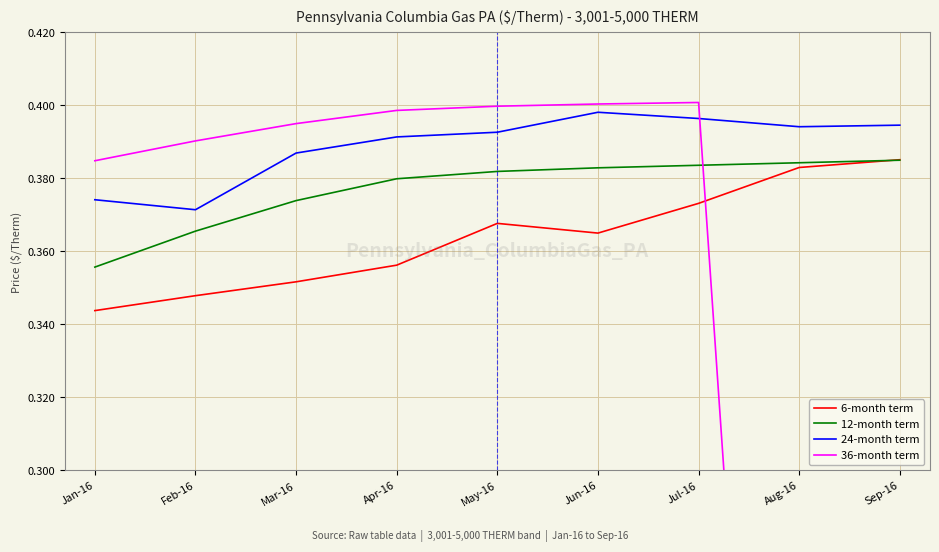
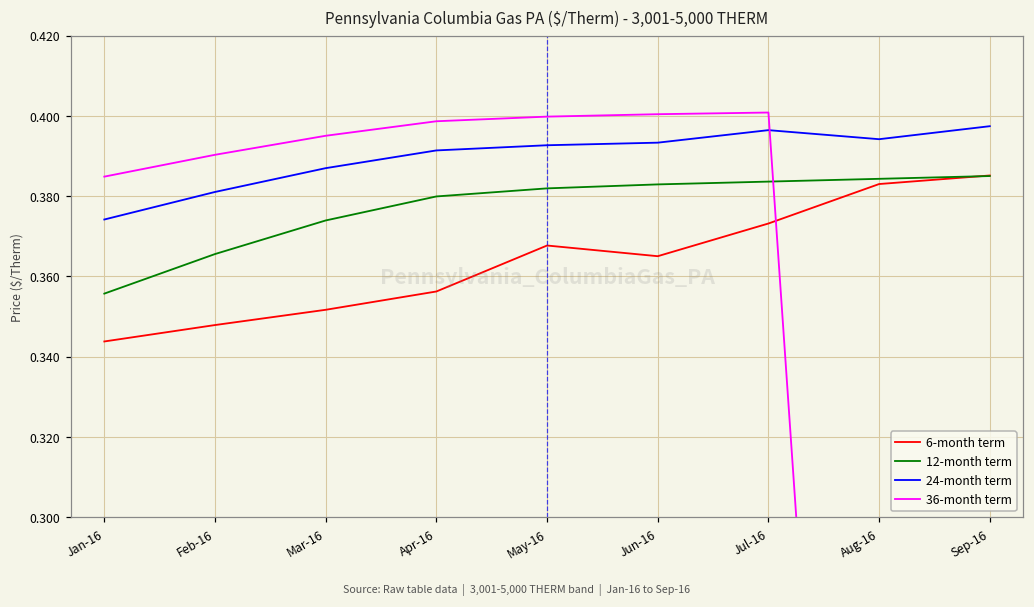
24-month term, Feb-16: 0.371 -> 0.381
24-month term, Jun-16: 0.398 -> 0.393
24-month term, Sep-16: 0.395 -> 0.397
